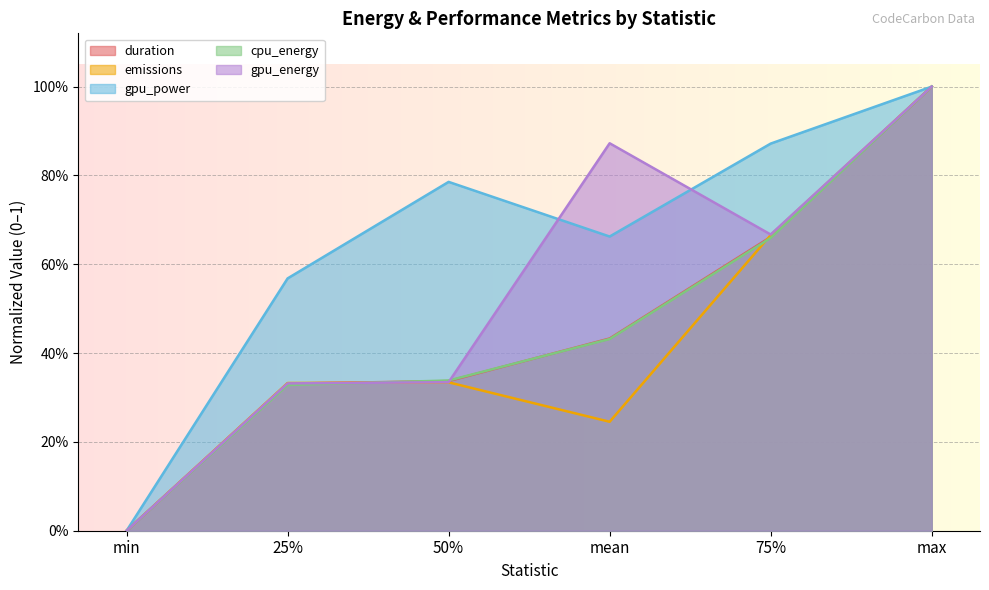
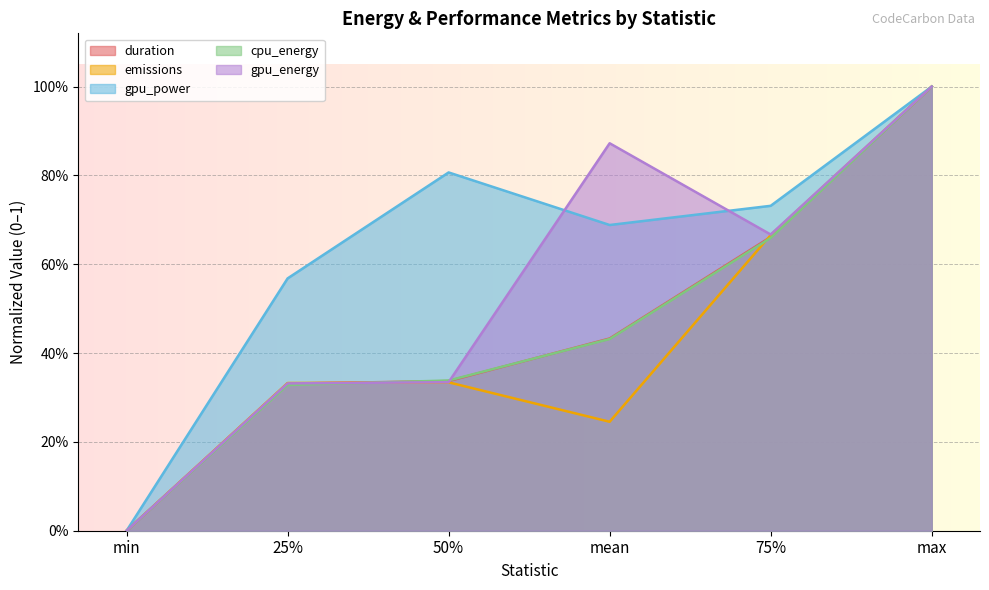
gpu_power, 50%: 79% -> 81%
gpu_power, mean: 66% -> 69%
gpu_power, 75%: 87% -> 73%
